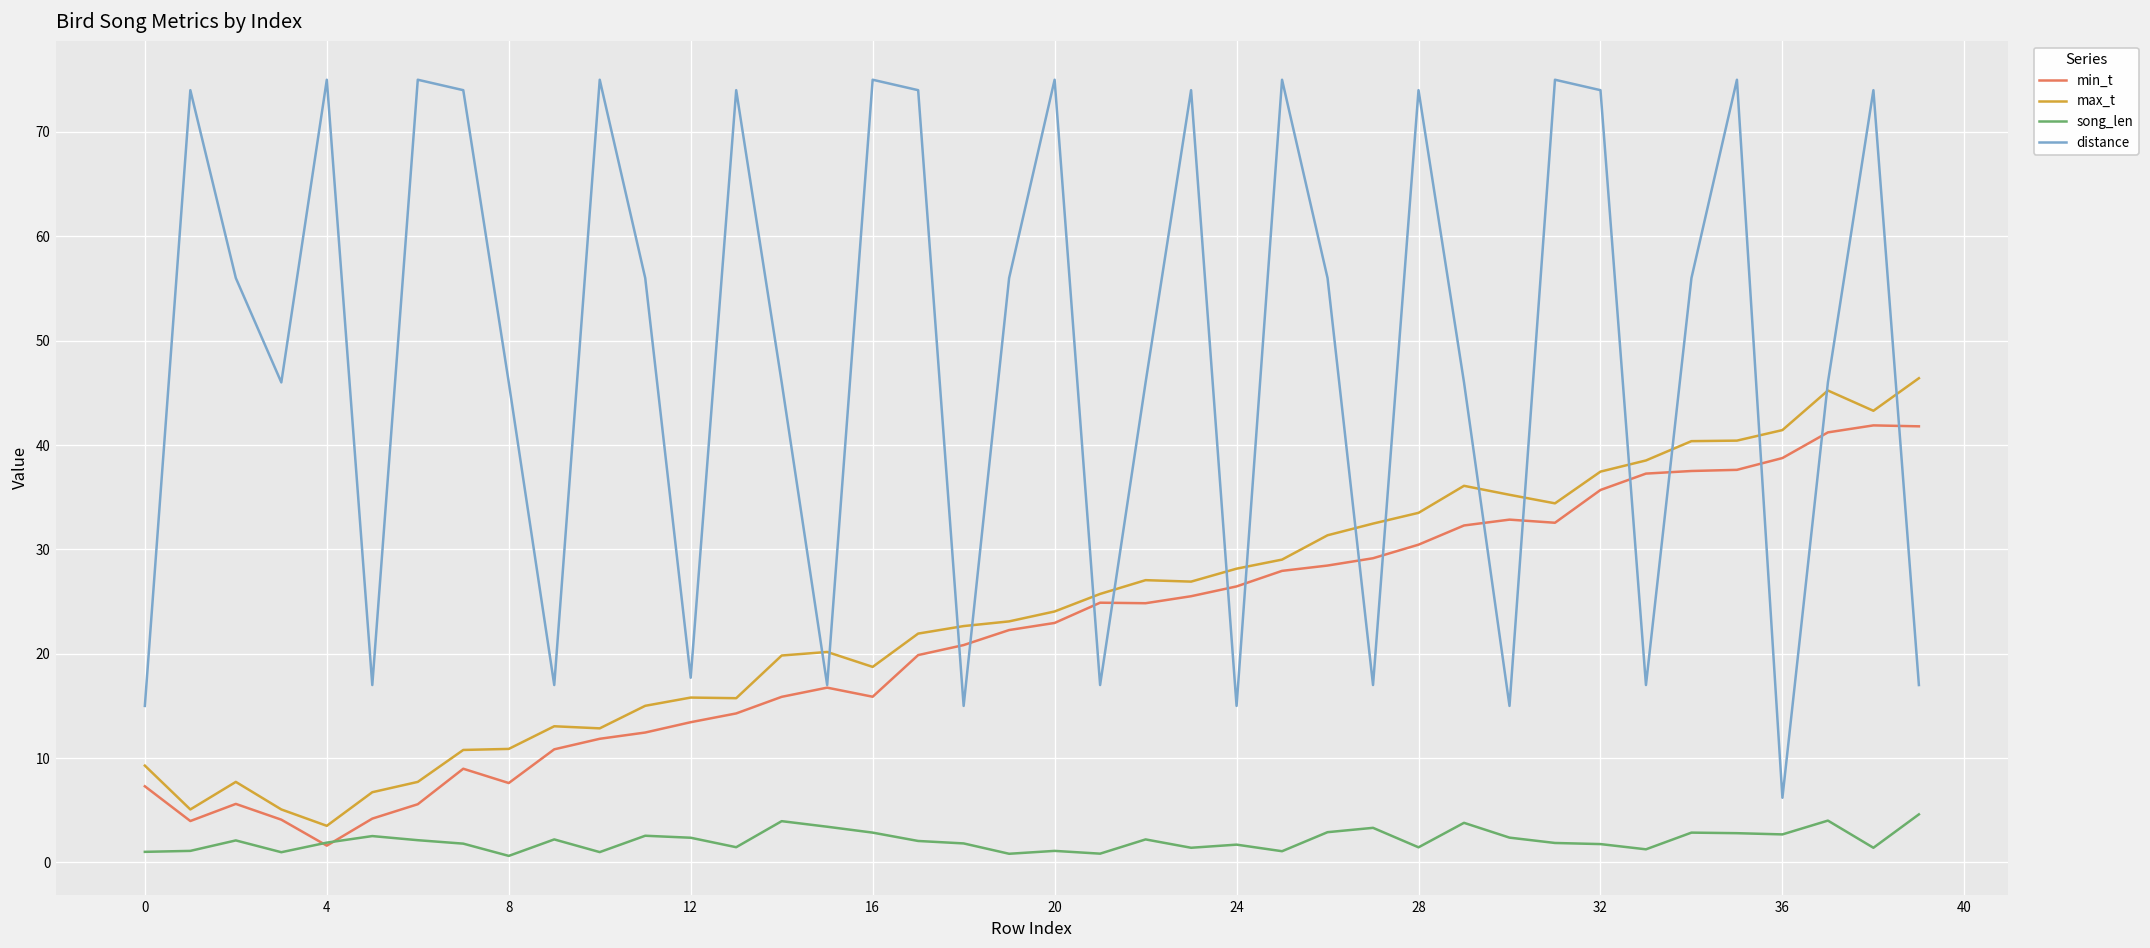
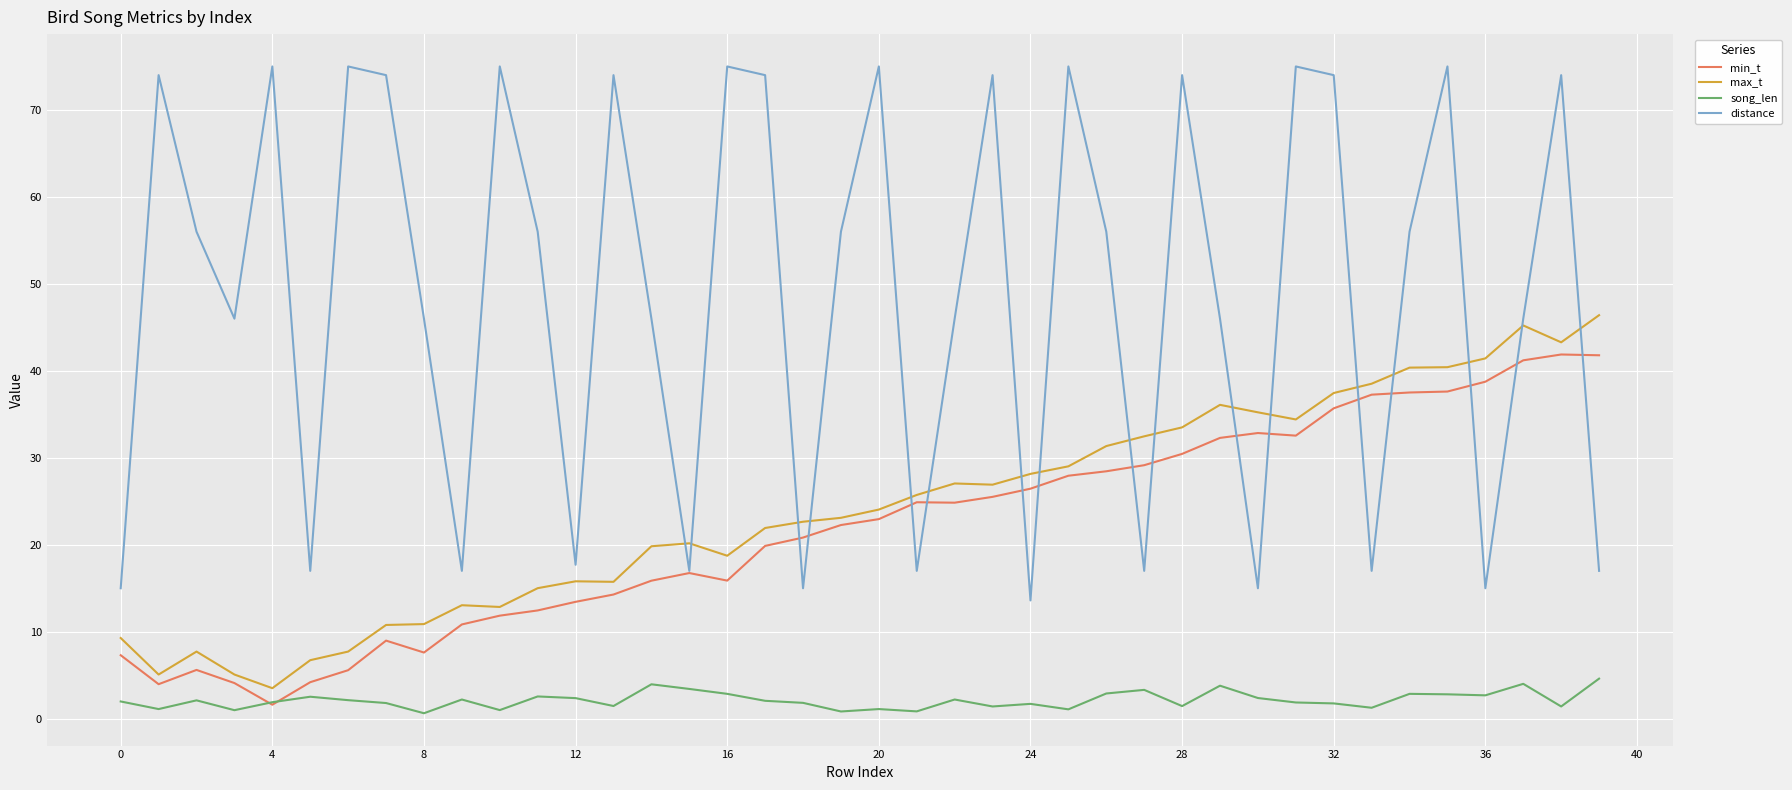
song_len, 0: 1 -> 2
distance, 24: 15 -> 14
distance, 36: 6 -> 15
